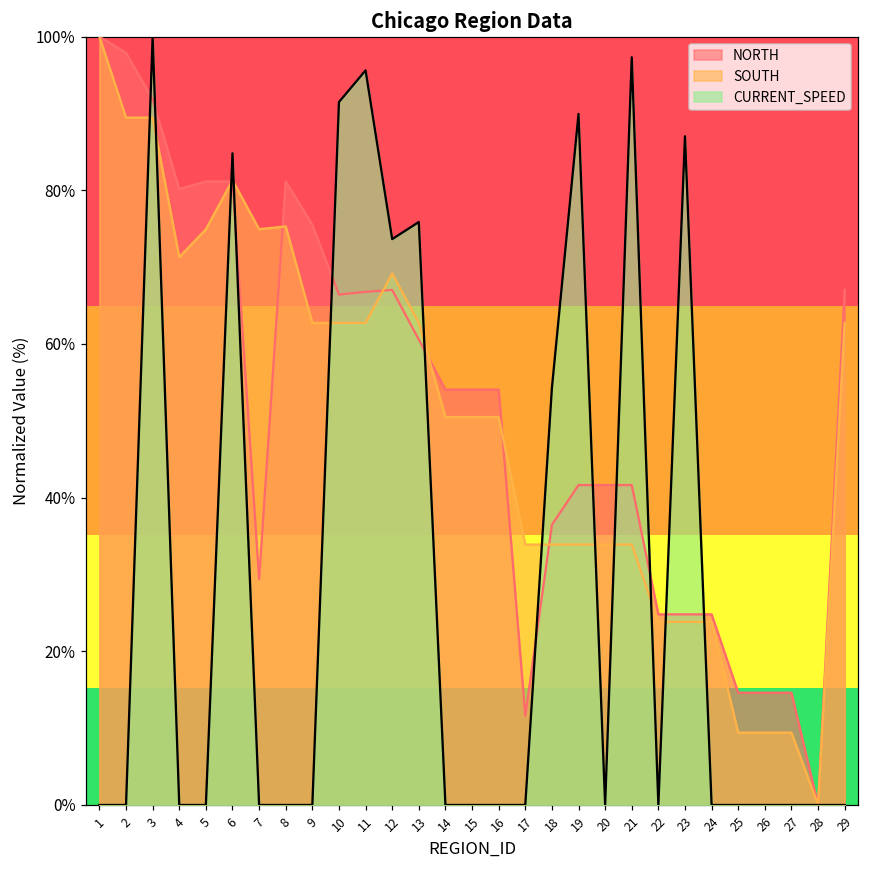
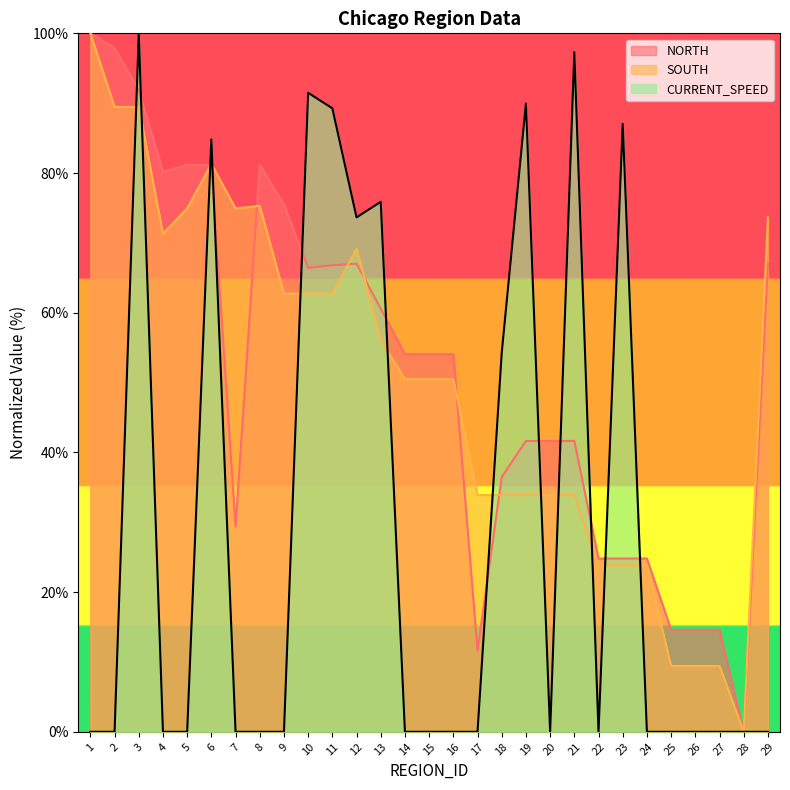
CURRENT_SPEED, 11: 96% -> 89%
SOUTH, 13: 63% -> 56%
SOUTH, 29: 63% -> 74%
